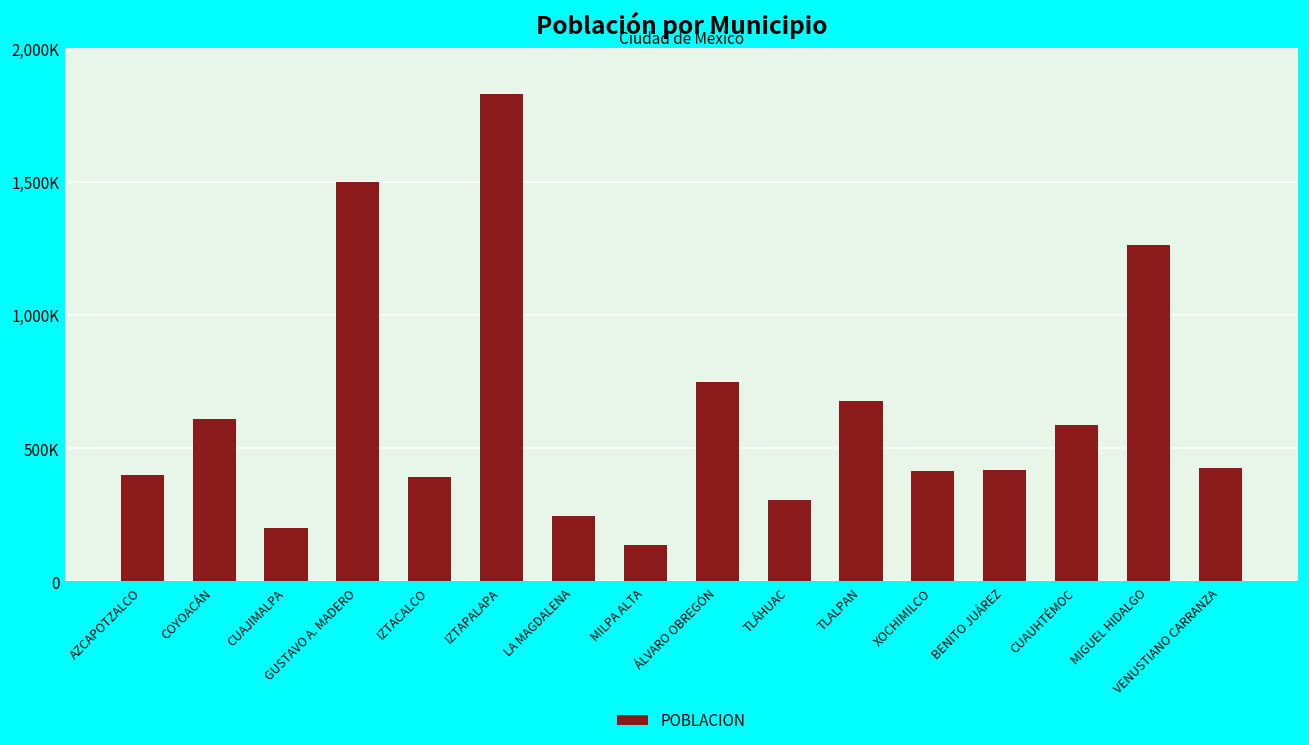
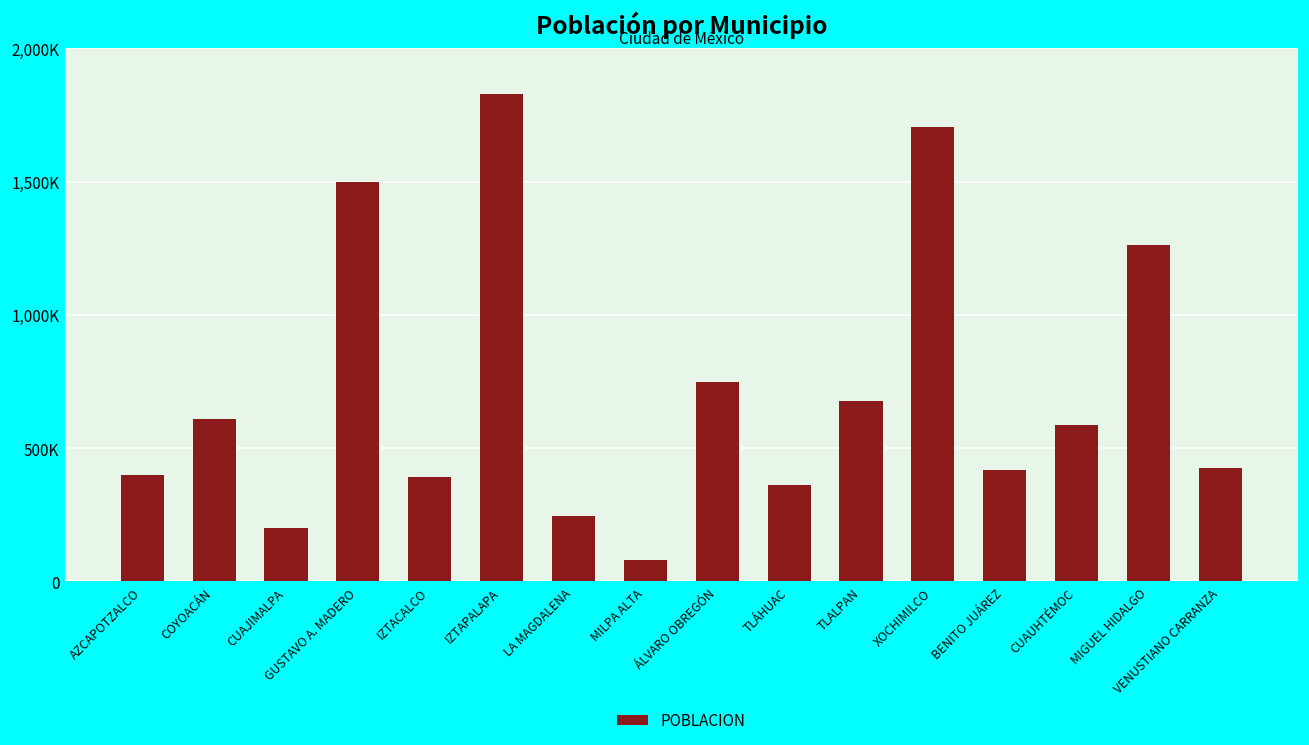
MILPA ALTA: 140,000 -> 80,000
TLÁHUAC: 310,000 -> 360,000
XOCHIMILCO: 420,000 -> 1,700,000
